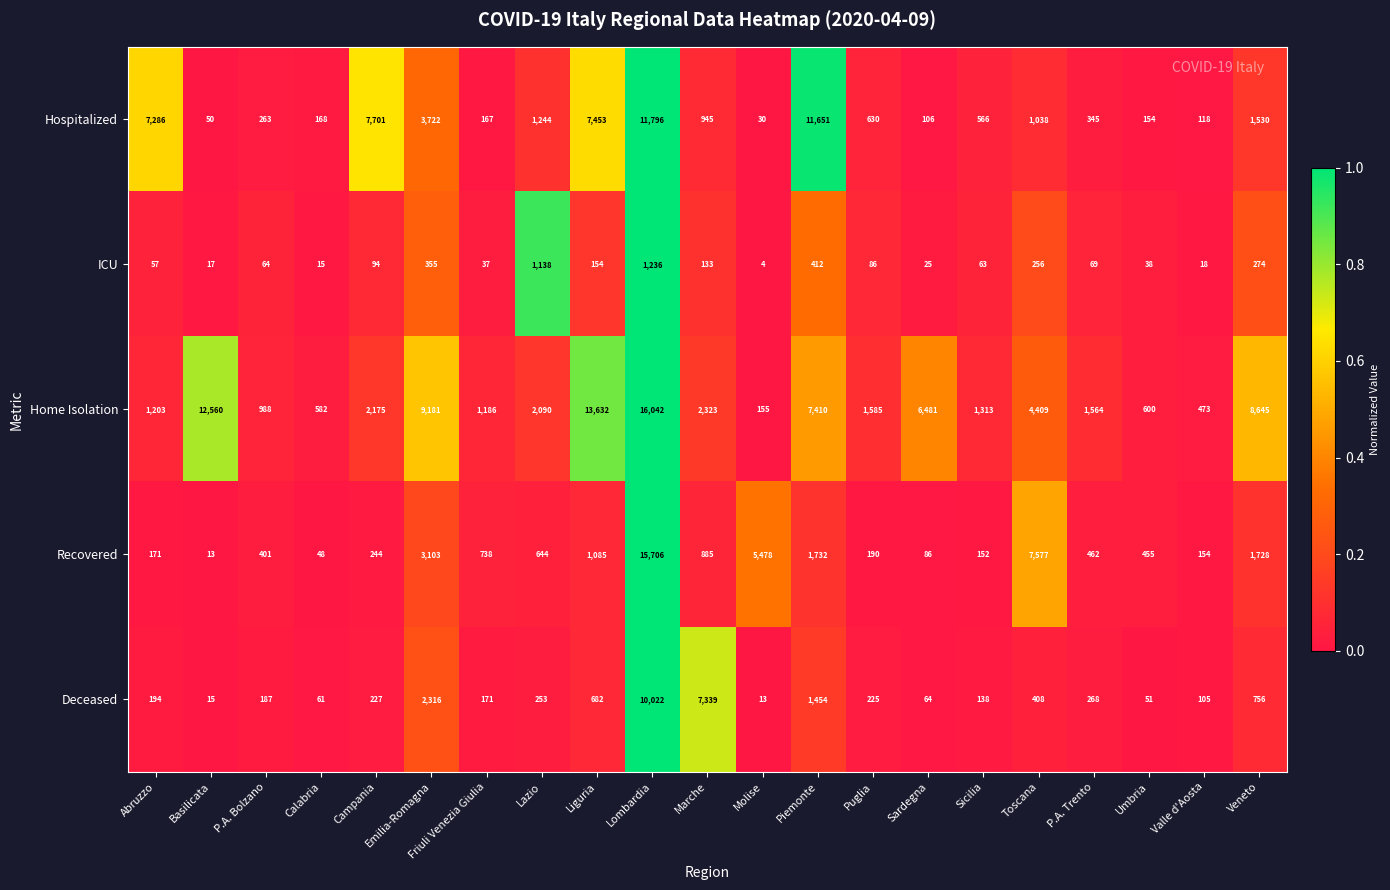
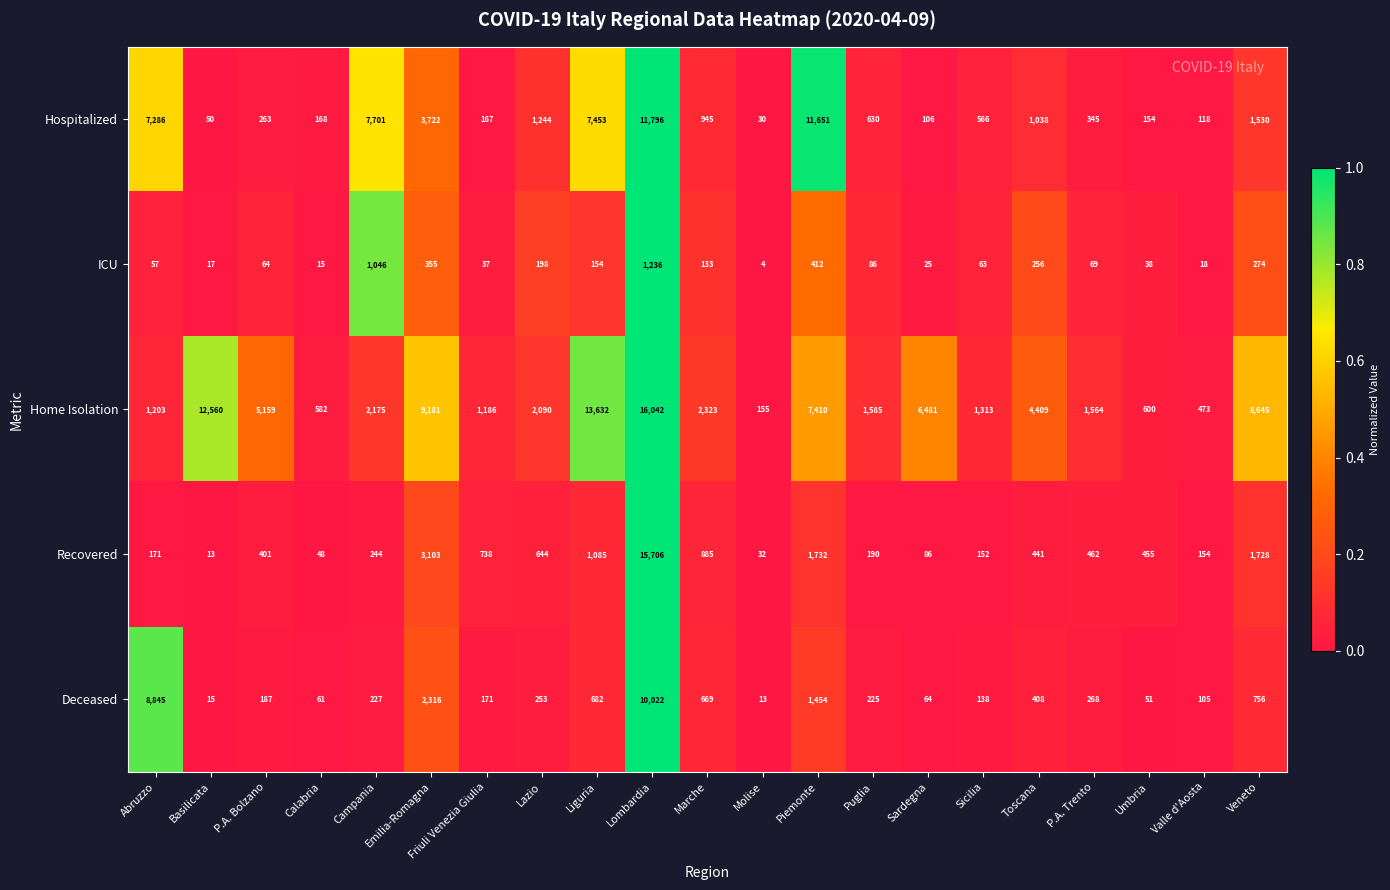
ICU, Campania: 94 -> 1,046
ICU, Lazio: 1,138 -> 198
Home Isolation, P.A. Bolzano: 988 -> 5,159
Recovered, Molise: 5,478 -> 32
Recovered, Toscana: 7,577 -> 441
Deceased, Abruzzo: 194 -> 8,845
Deceased, Marche: 7,339 -> 669
